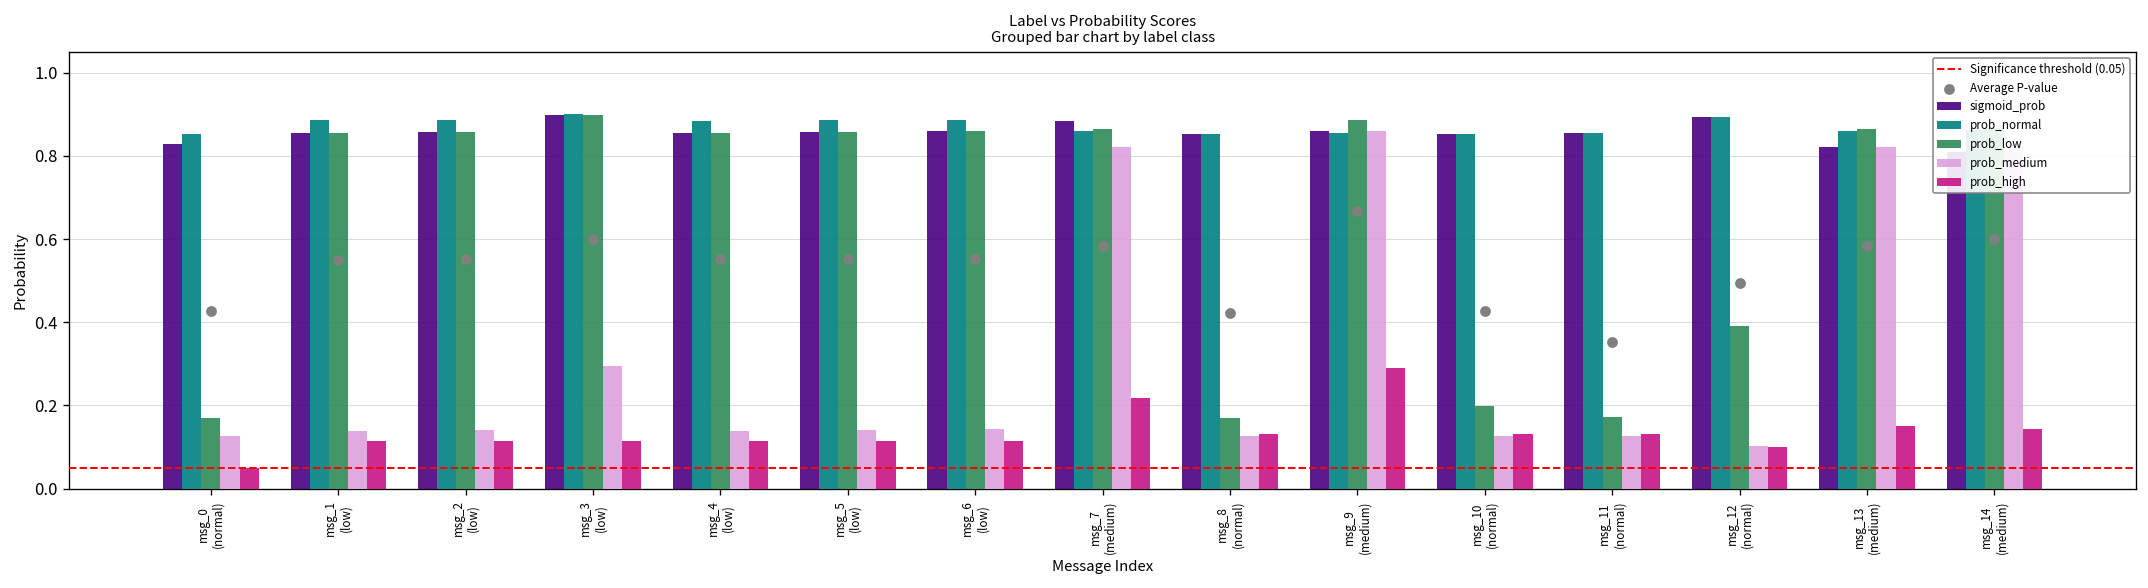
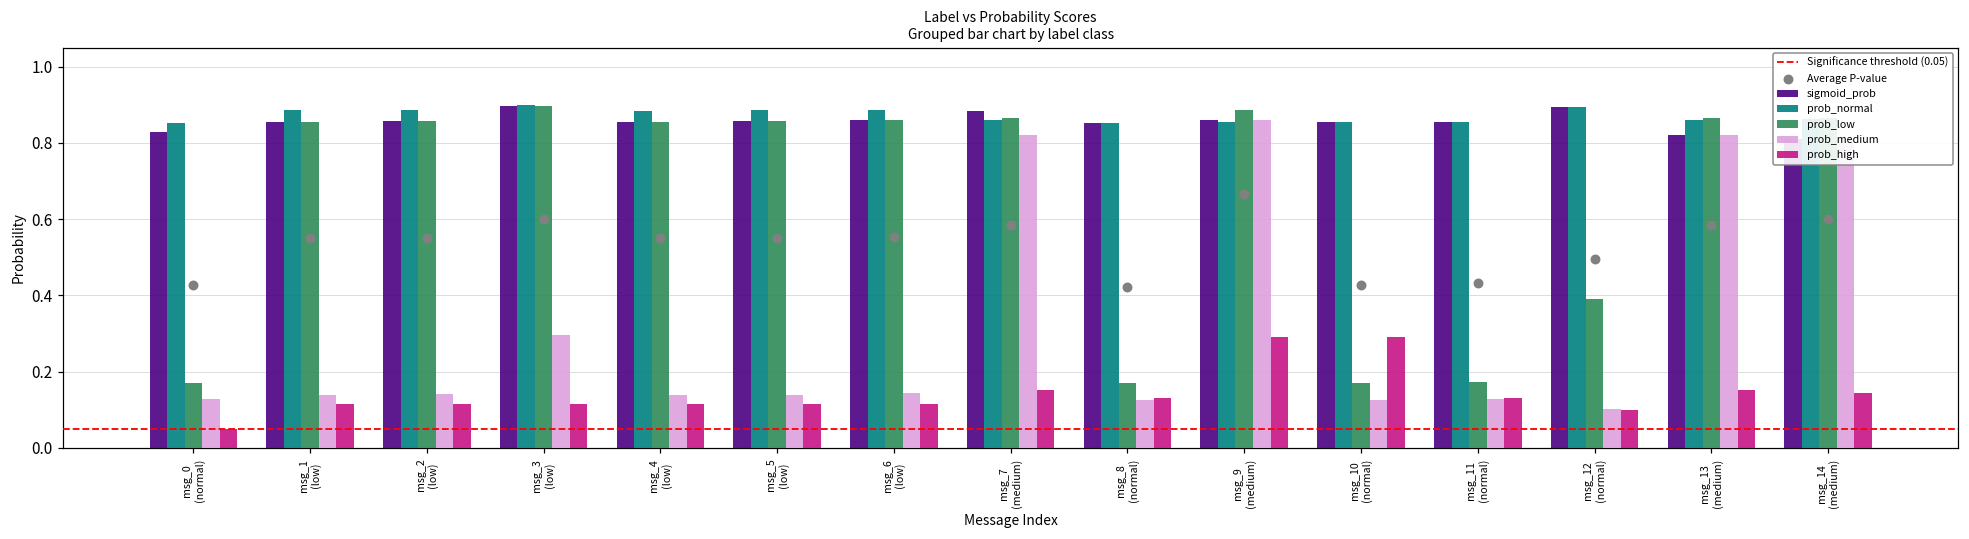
prob_high, msg_7 (medium): 0.22 -> 0.15
prob_low, msg_10 (normal): 0.20 -> 0.17
prob_high, msg_10 (normal): 0.13 -> 0.29
Average P-value, msg_11 (normal): 0.35 -> 0.43
